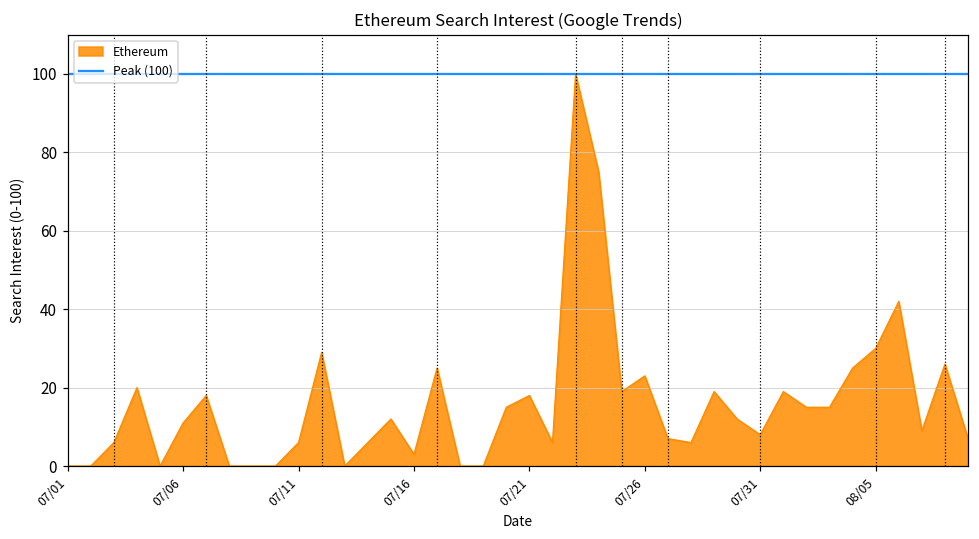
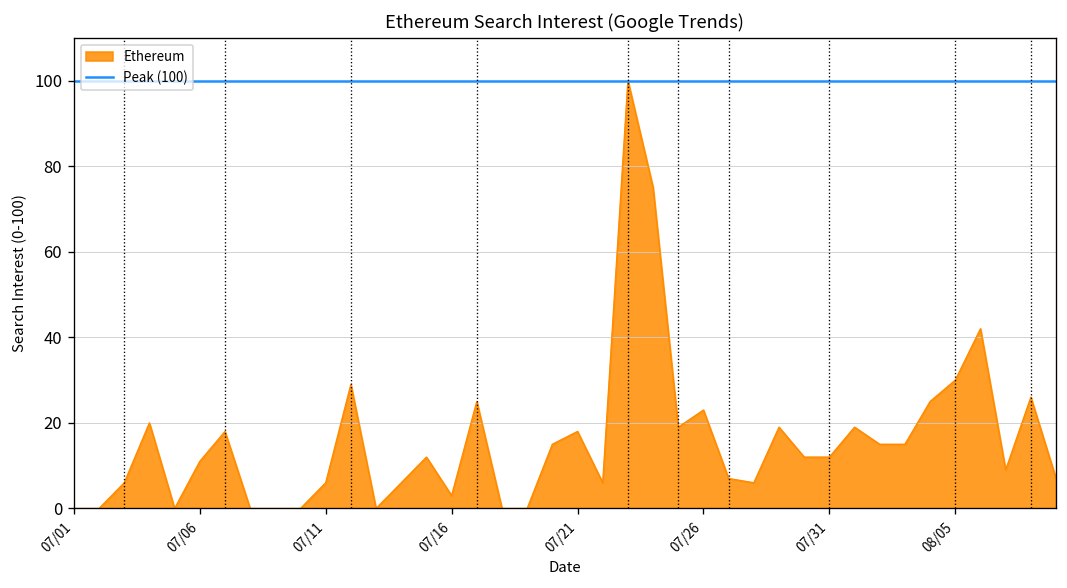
07/31: 8 -> 12
